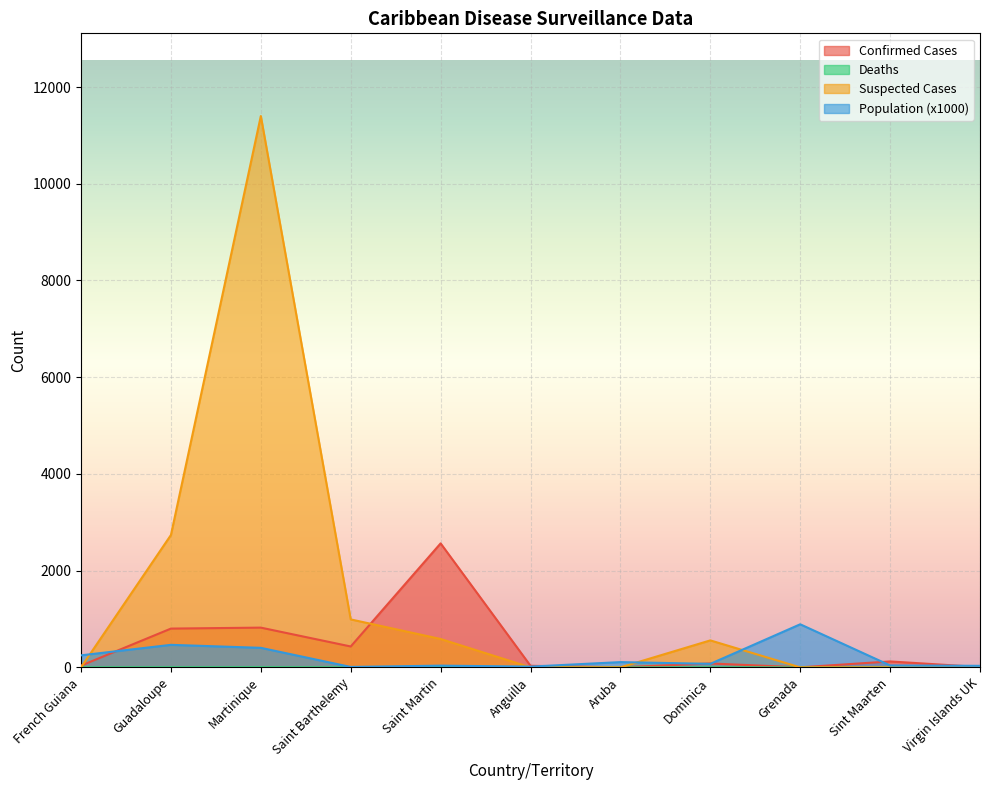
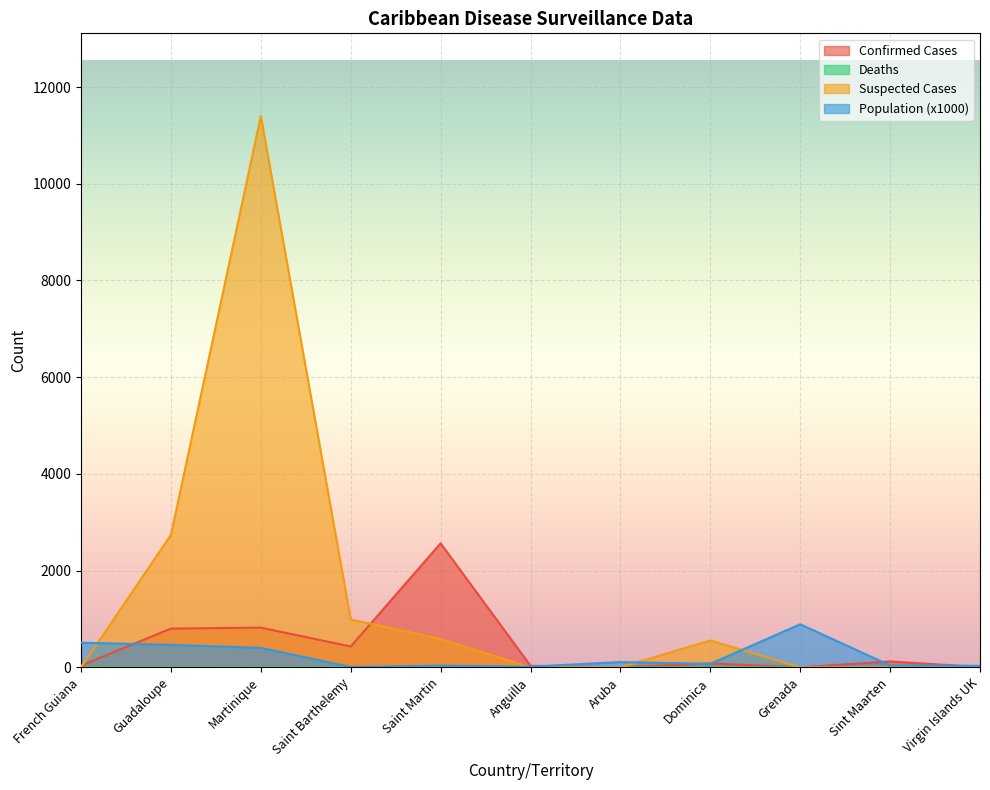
Population (x1000), French Guiana: 200 -> 500
